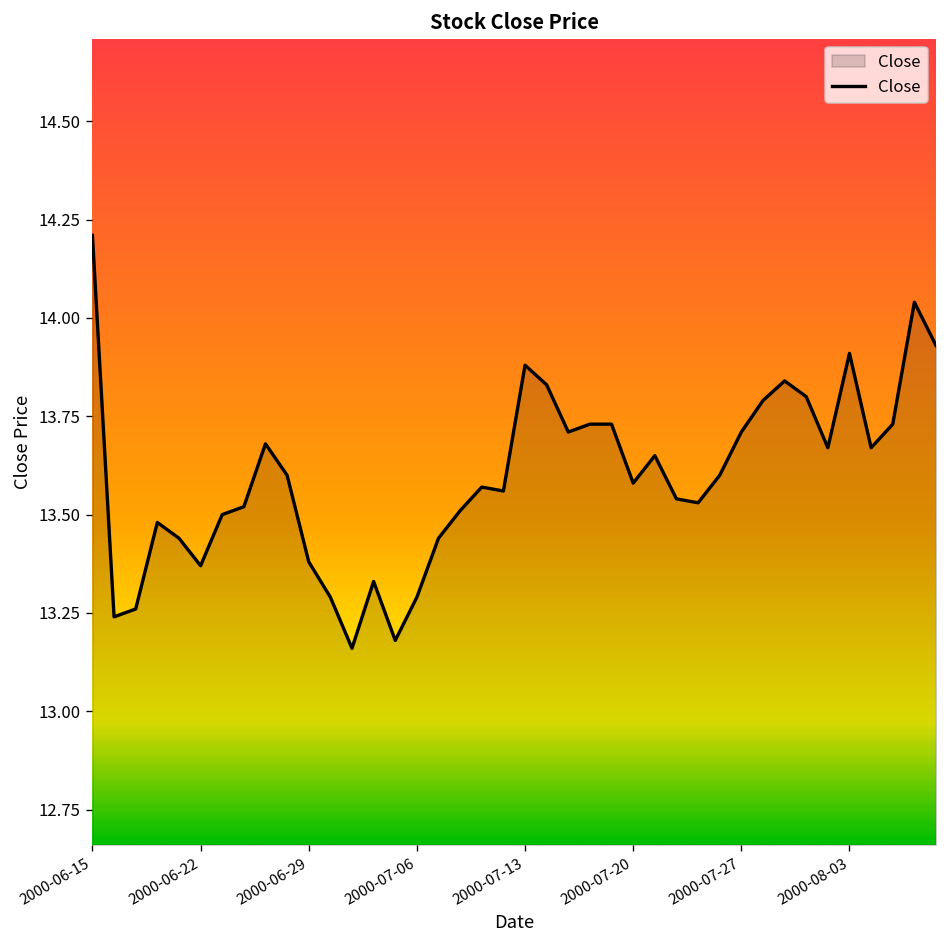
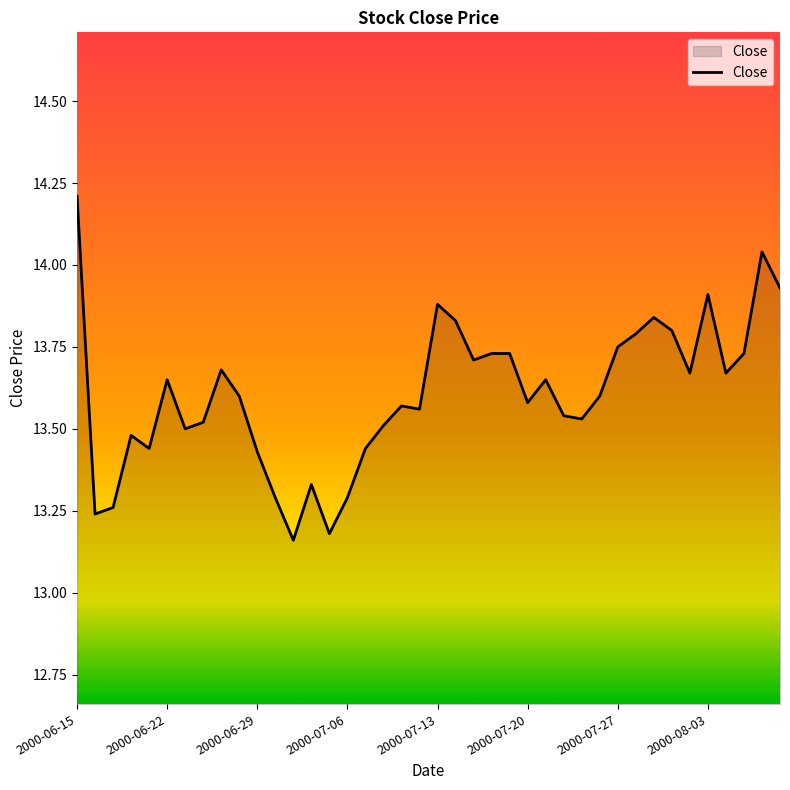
2000-06-22: 13.37 -> 13.65
2000-06-29: 13.38 -> 13.43
2000-07-27: 13.71 -> 13.75
